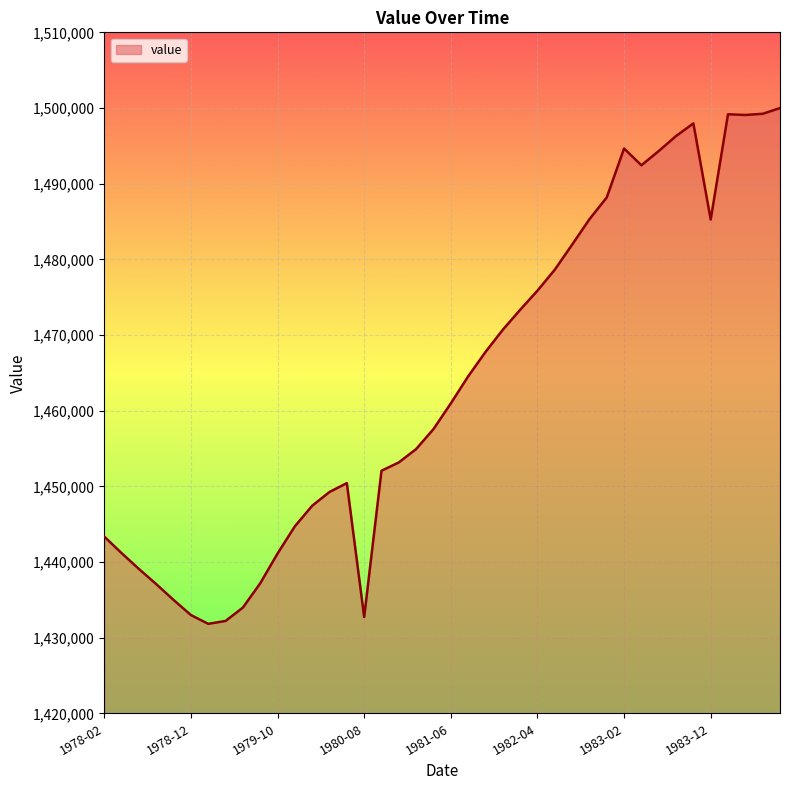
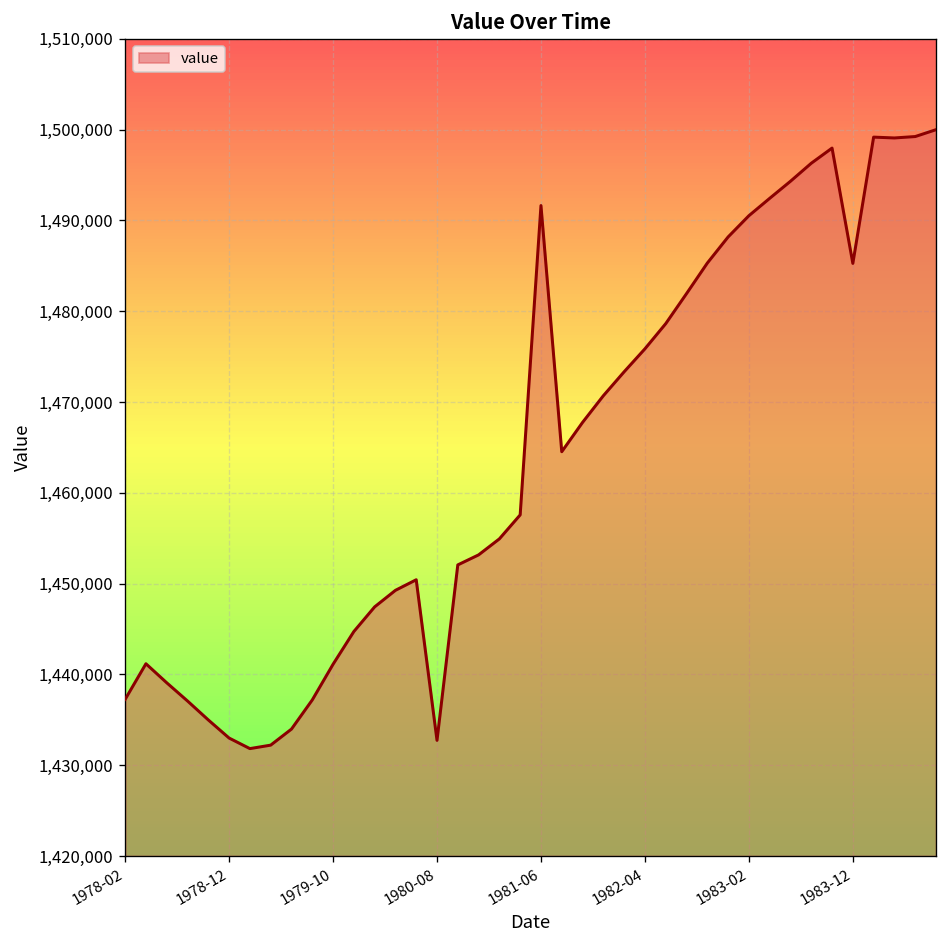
1978-02: 1,443,000 -> 1,437,000
1981-06: 1,461,000 -> 1,492,000
1983-02: 1,495,000 -> 1,491,000
